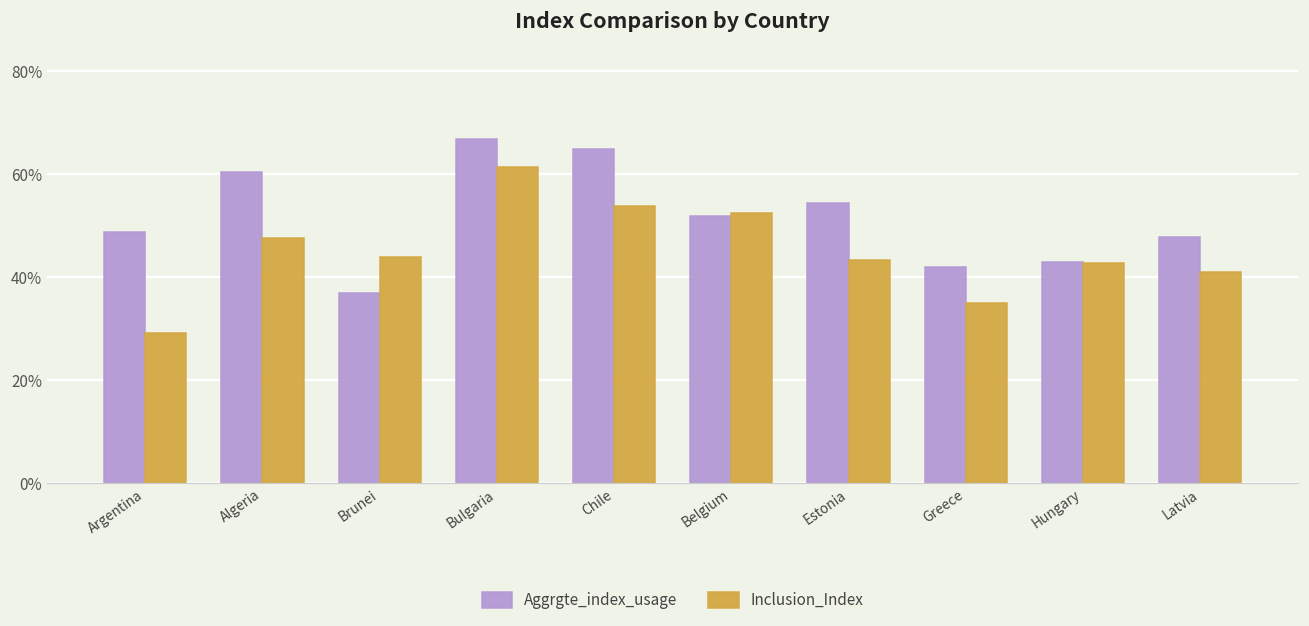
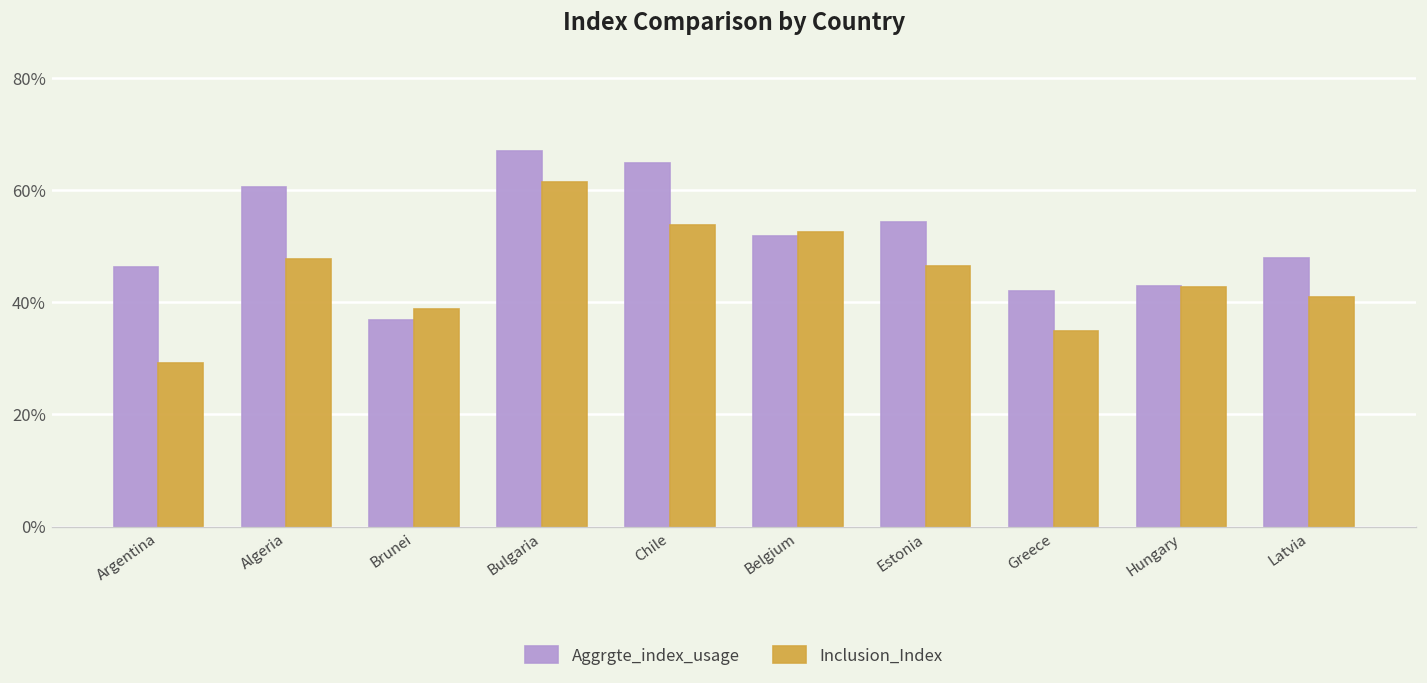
Aggrgte_index_usage, Argentina: 49% -> 46%
Inclusion_Index, Brunei: 44% -> 39%
Inclusion_Index, Estonia: 43% -> 46%
